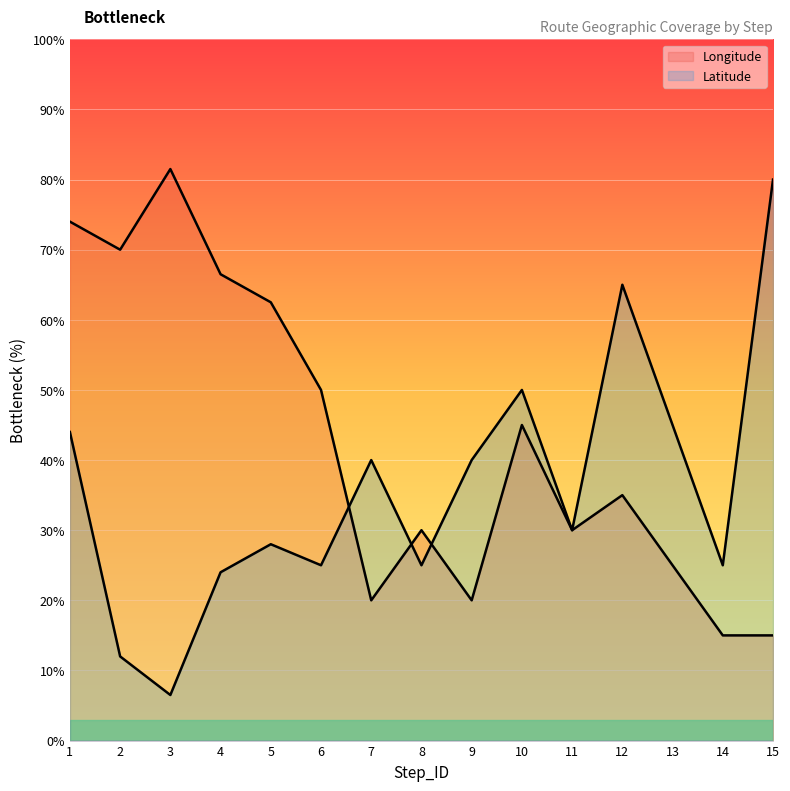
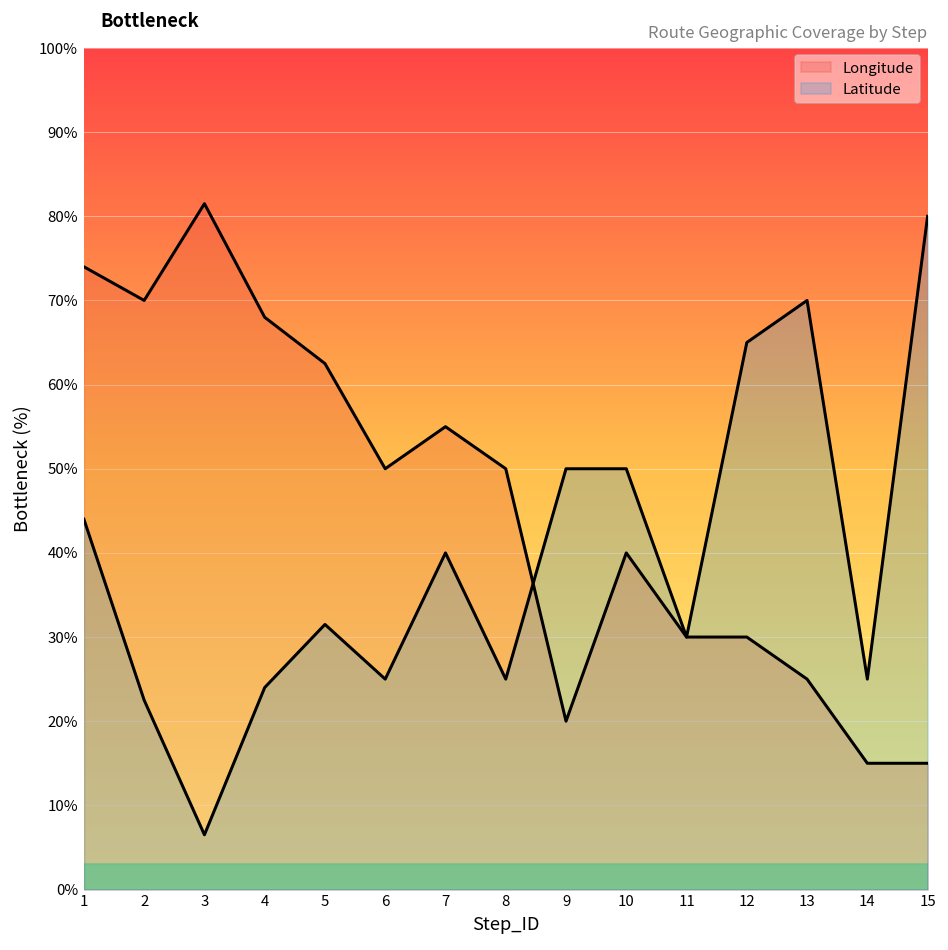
Latitude, 2: 12% -> 23%
Longitude, 4: 67% -> 68%
Latitude, 5: 28% -> 31%
Longitude, 7: 20% -> 55%
Longitude, 8: 30% -> 50%
Latitude, 9: 40% -> 50%
Longitude, 10: 45% -> 40%
Longitude, 12: 35% -> 30%
Latitude, 13: 45% -> 70%
